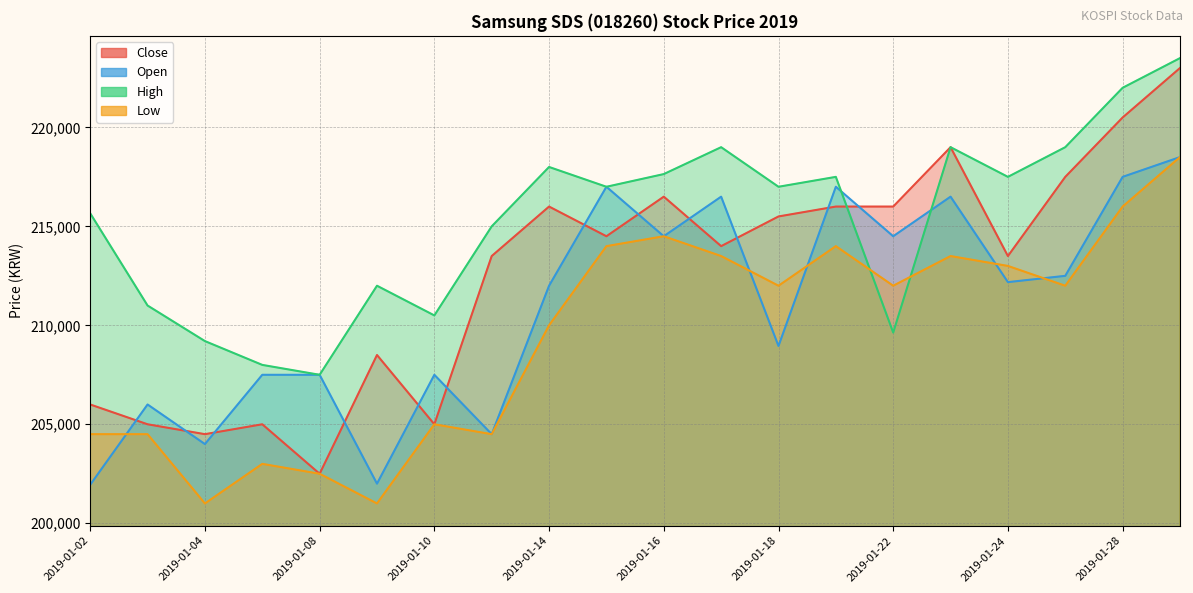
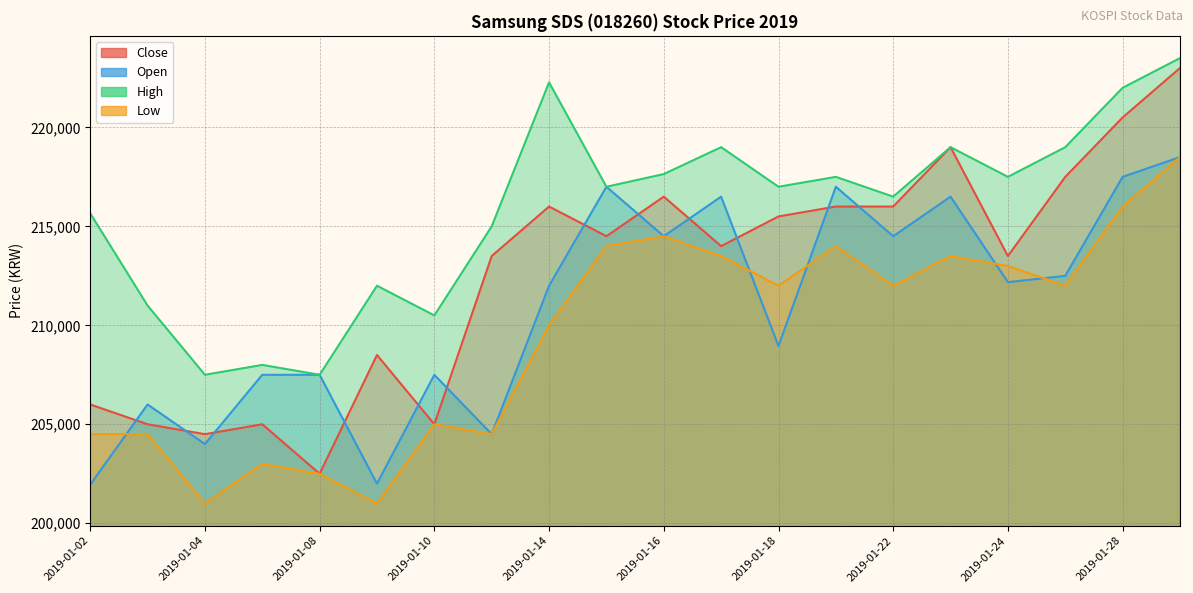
High, 2019-01-04: 209,200 -> 207,500
High, 2019-01-14: 218,000 -> 222,300
High, 2019-01-22: 209,600 -> 216,500
